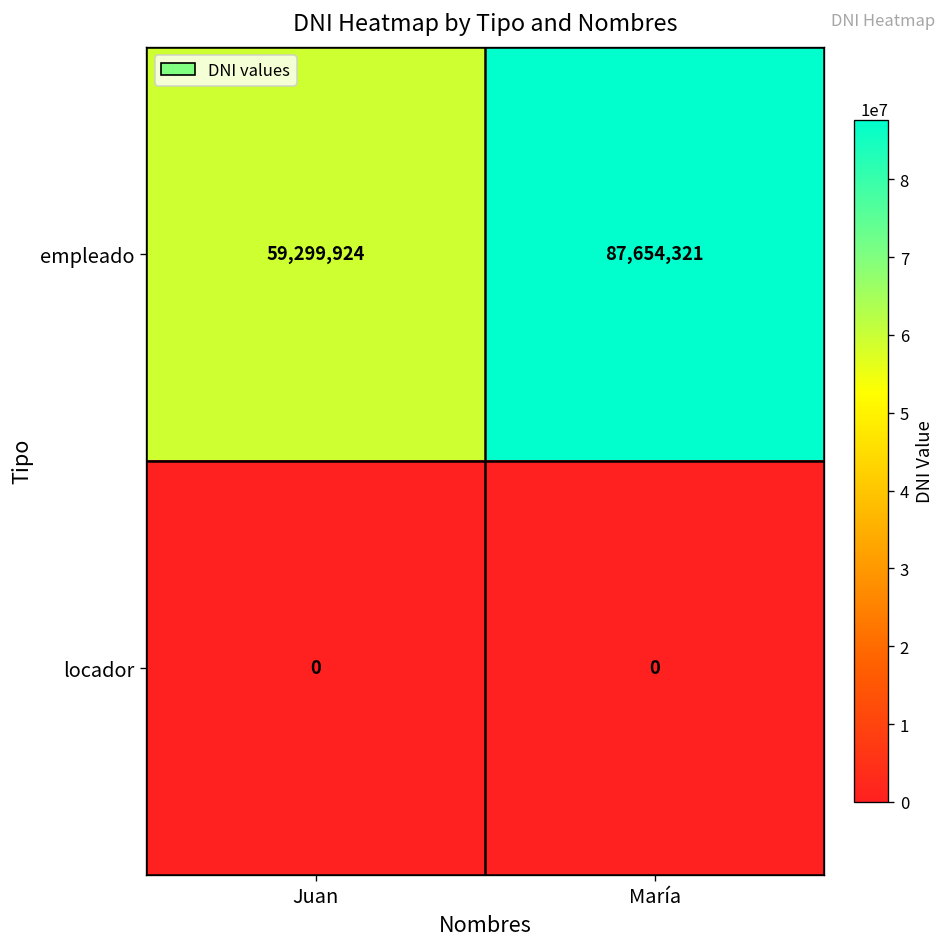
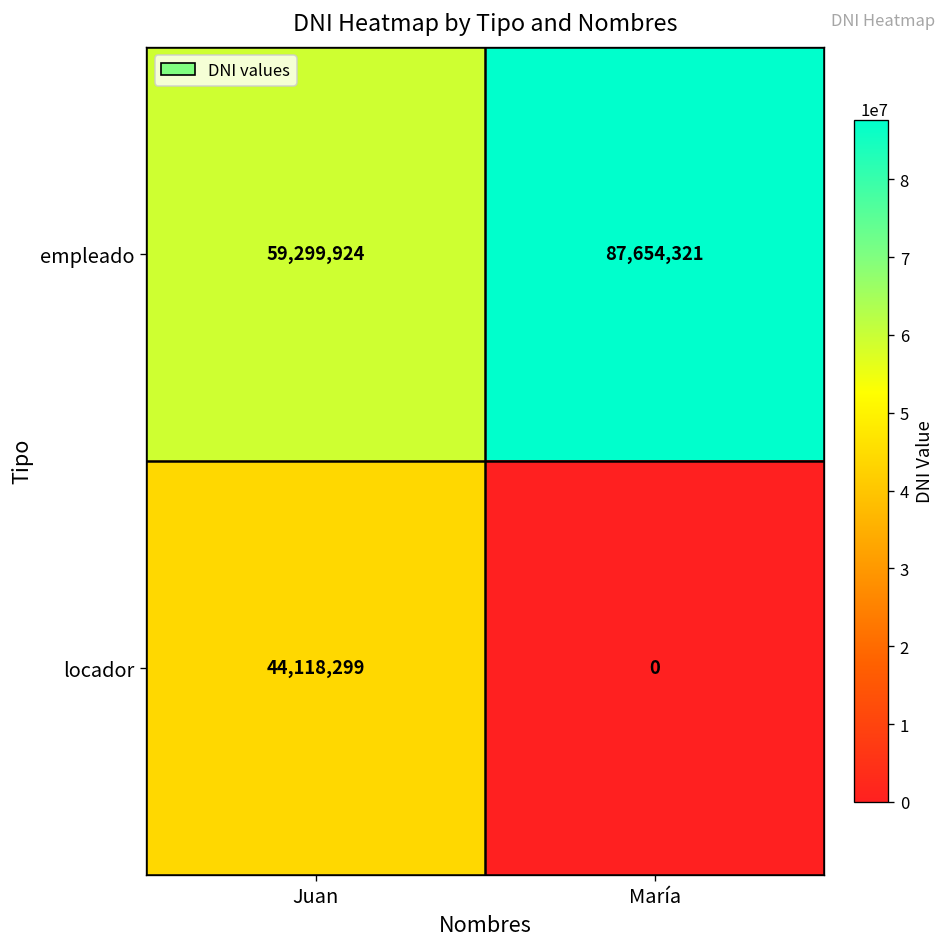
locador, Juan: 0 -> 44,118,299
